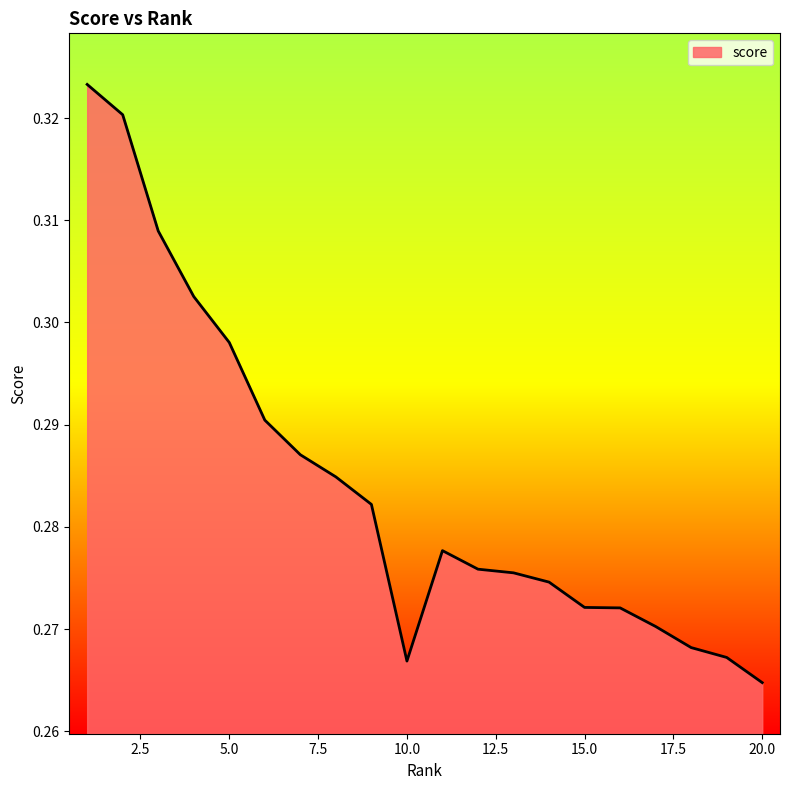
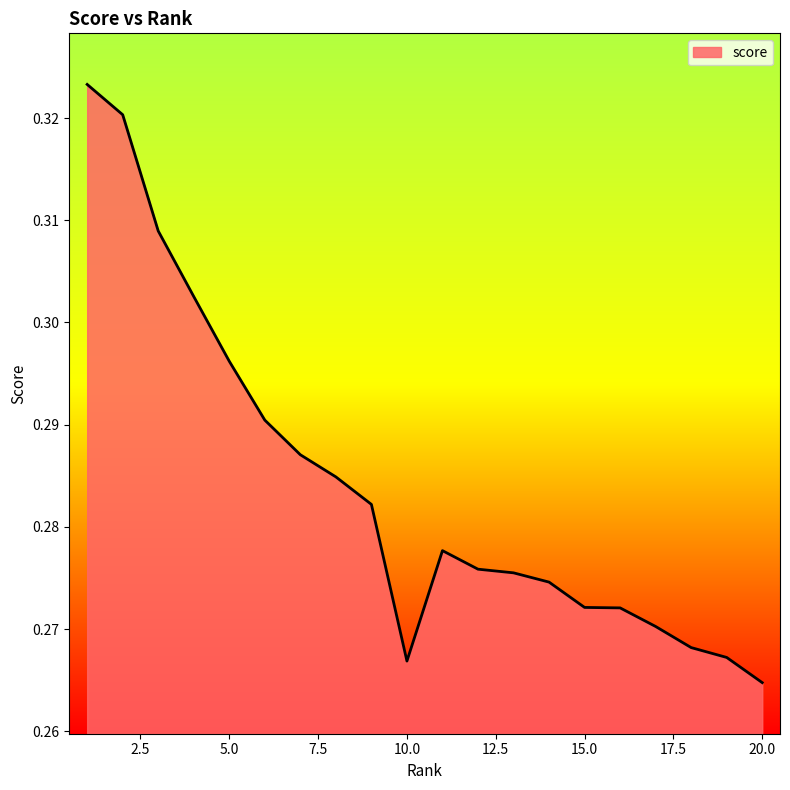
5.0: 0.2980 -> 0.2962
